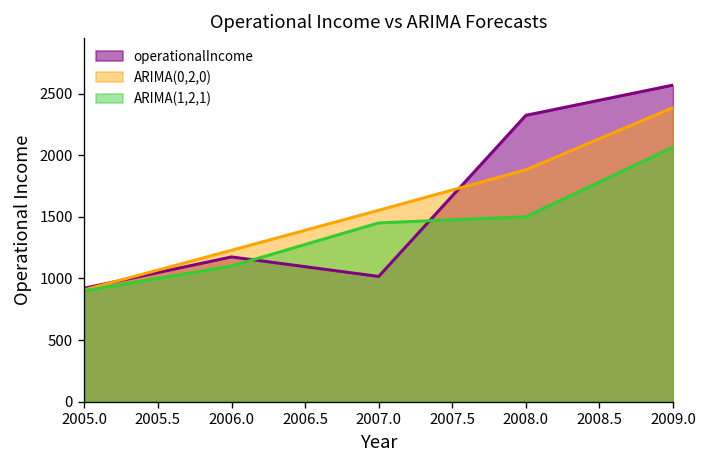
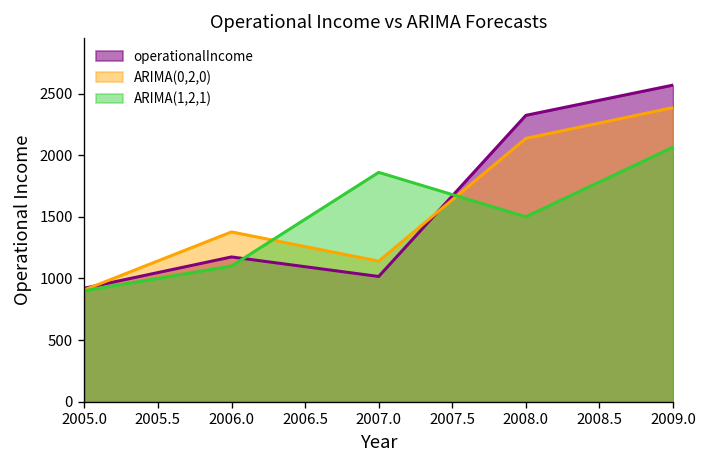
ARIMA(0,2,0), 2006.0: 1230 -> 1380
ARIMA(0,2,0), 2007.0: 1550 -> 1140
ARIMA(1,2,1), 2007.0: 1450 -> 1860
ARIMA(0,2,0), 2008.0: 1880 -> 2140
